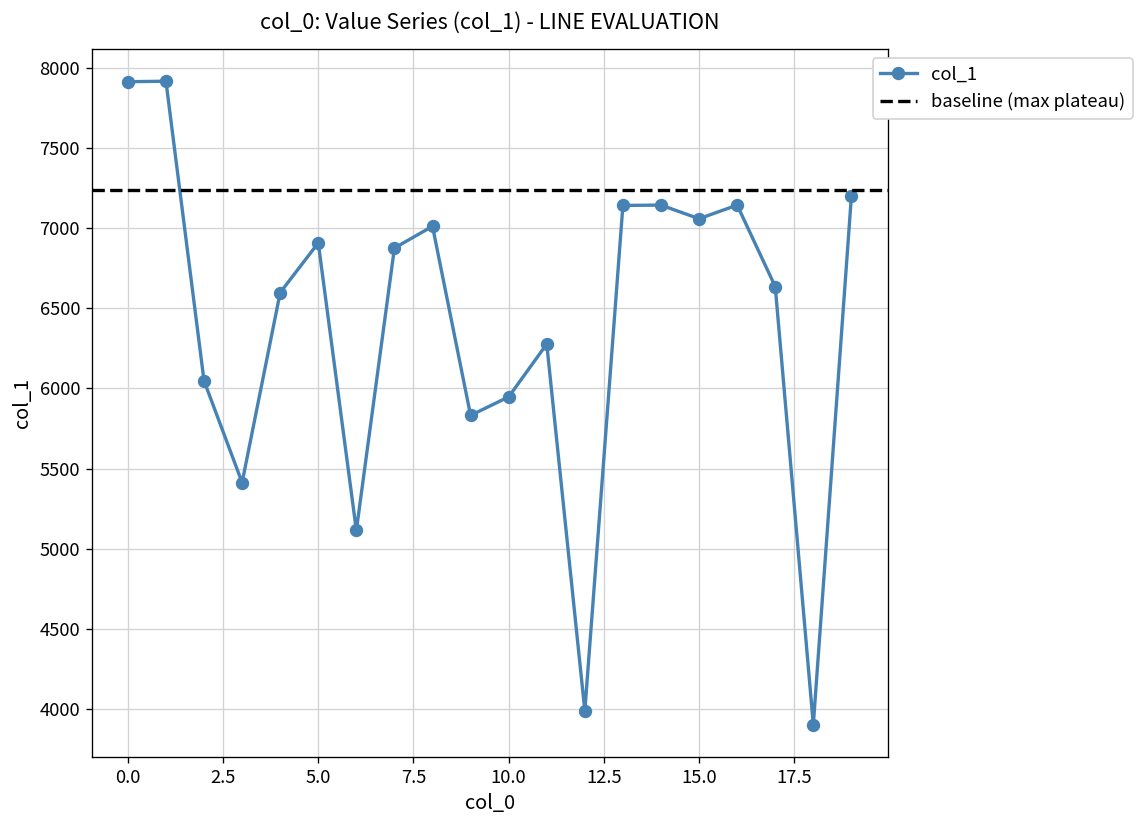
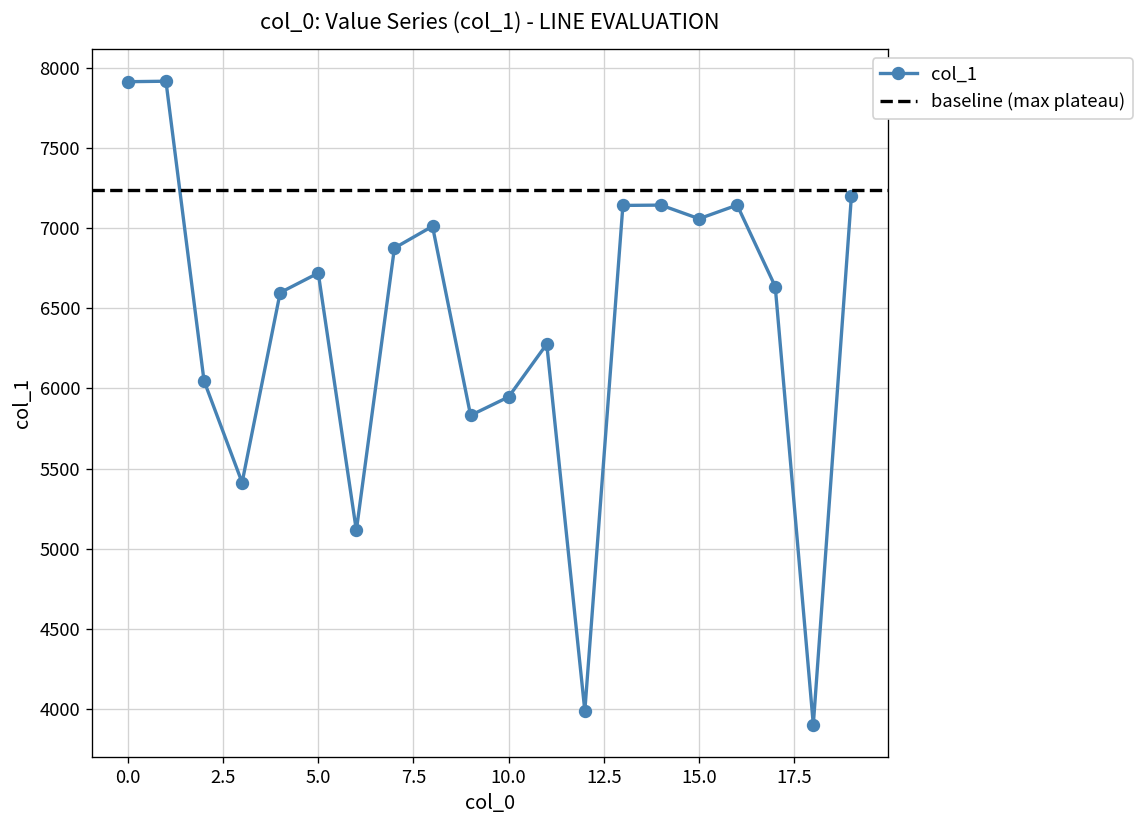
5.0: 6910 -> 6720
